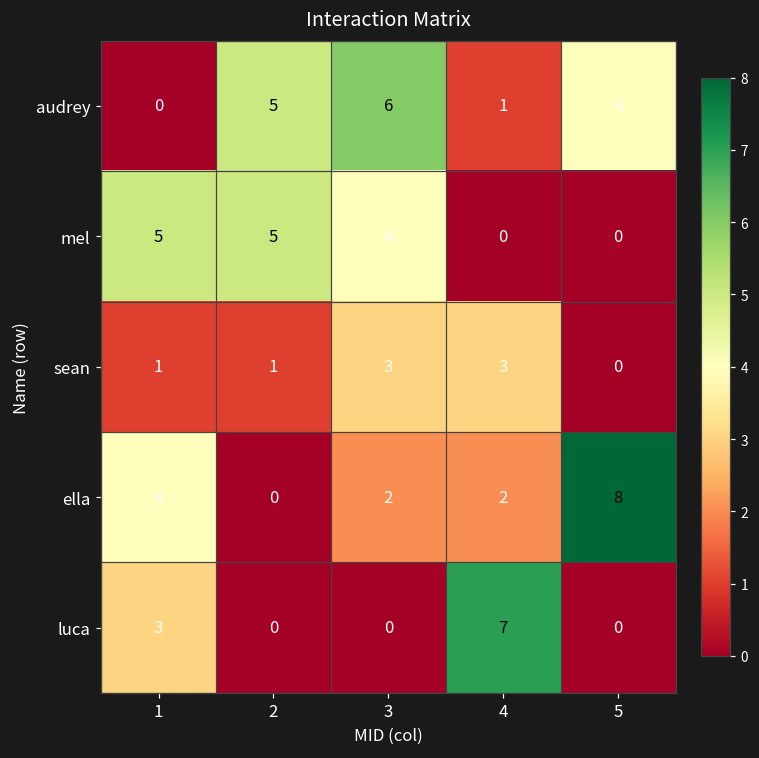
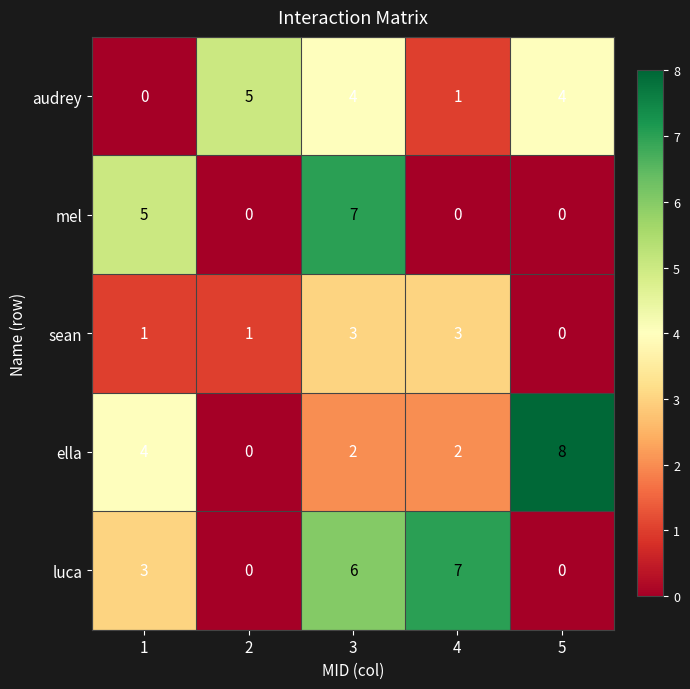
audrey, 3: 6 -> 4
mel, 2: 5 -> 0
mel, 3: 4 -> 7
luca, 3: 0 -> 6
